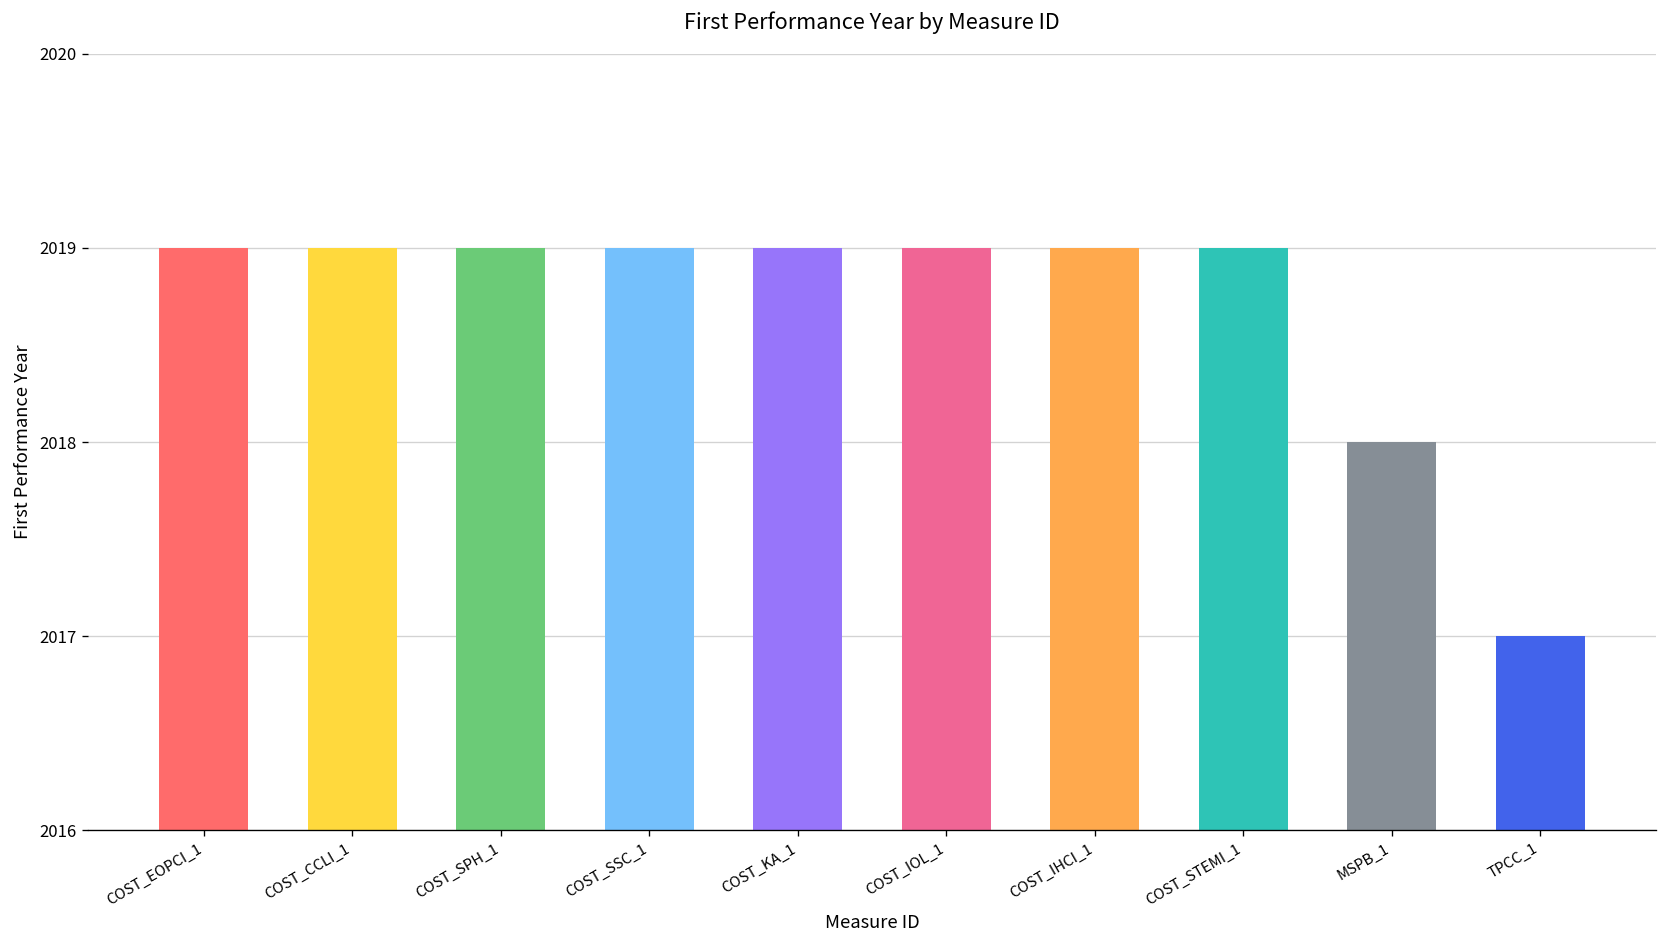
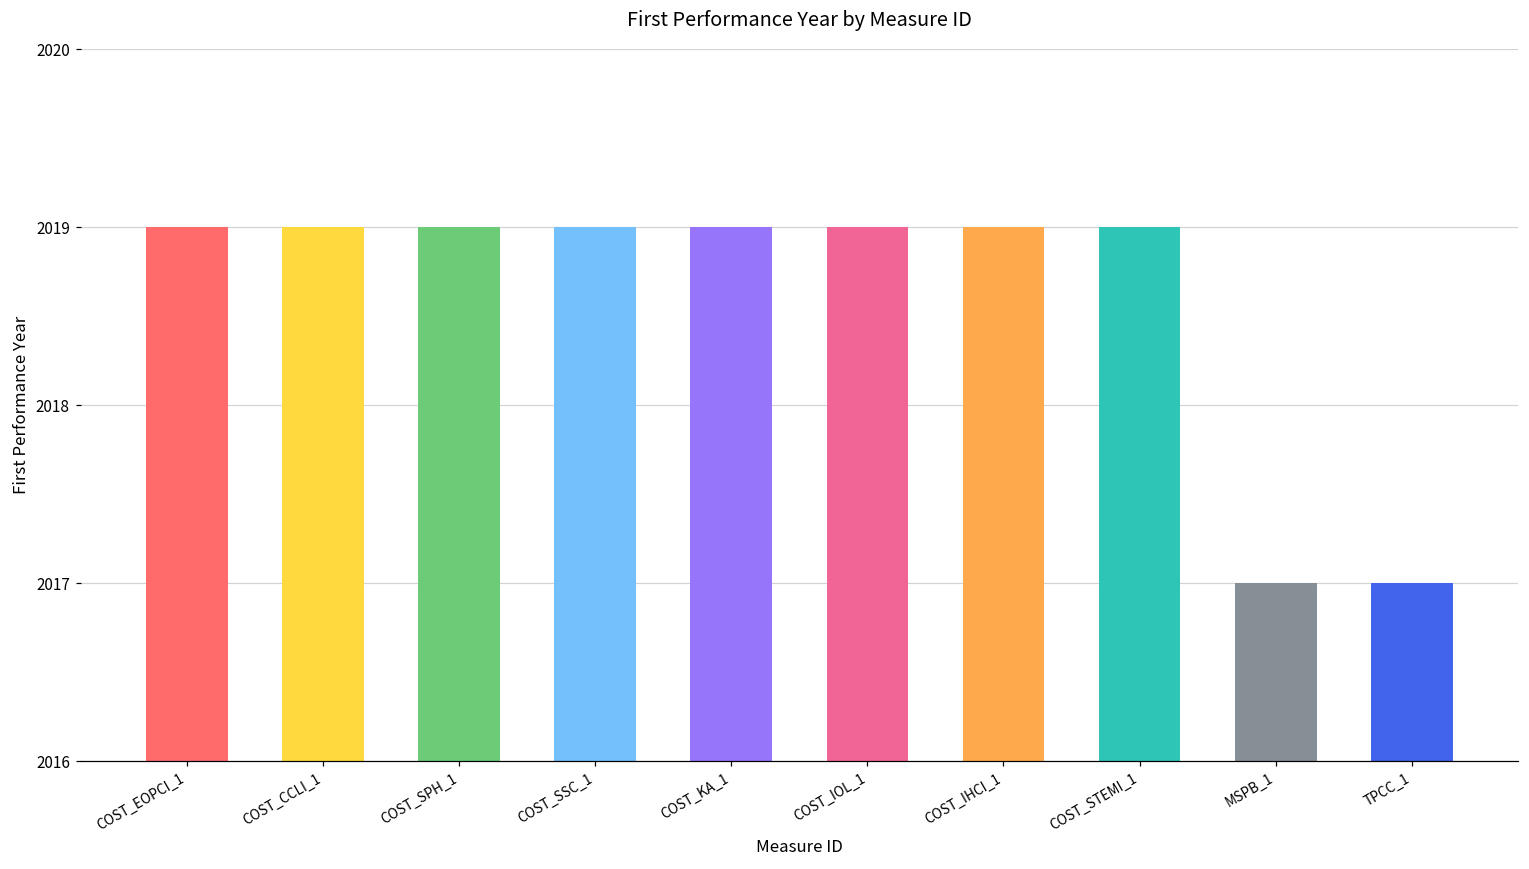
MSPB_1: 2018 -> 2017
